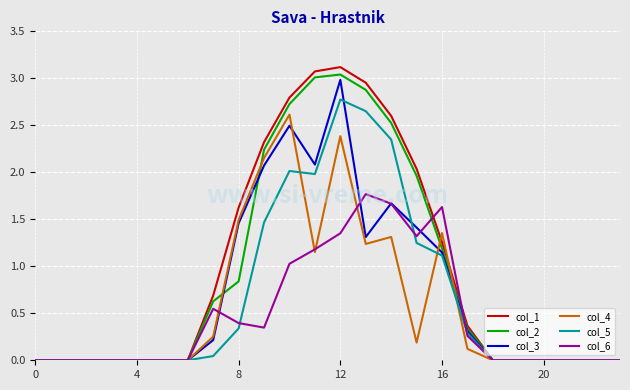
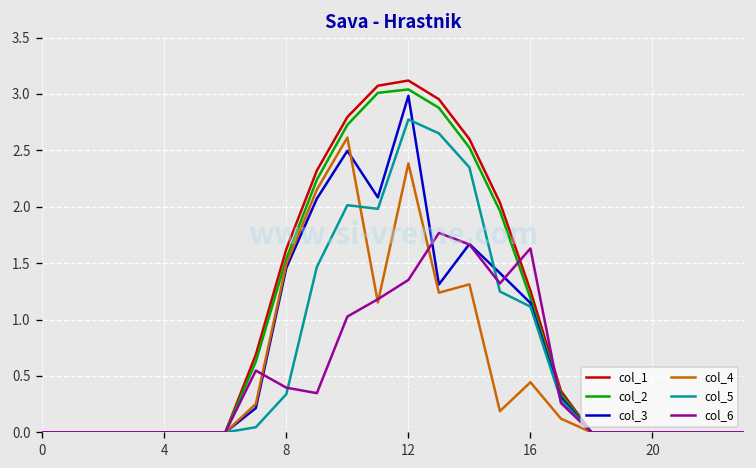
col_2, 8: 0.8 -> 1.5
col_4, 16: 1.4 -> 0.4
